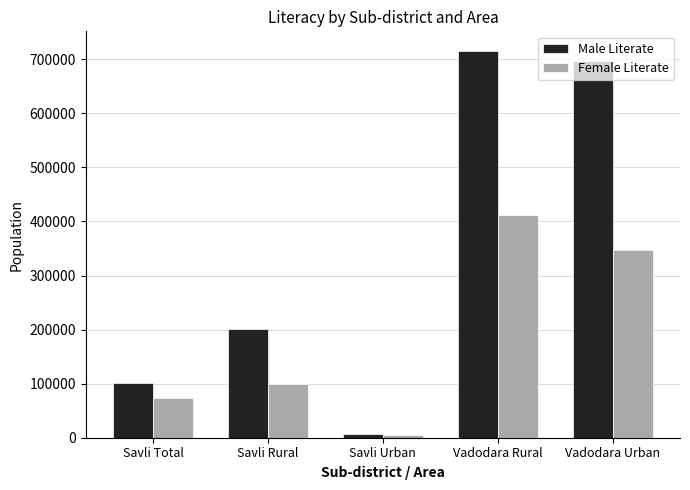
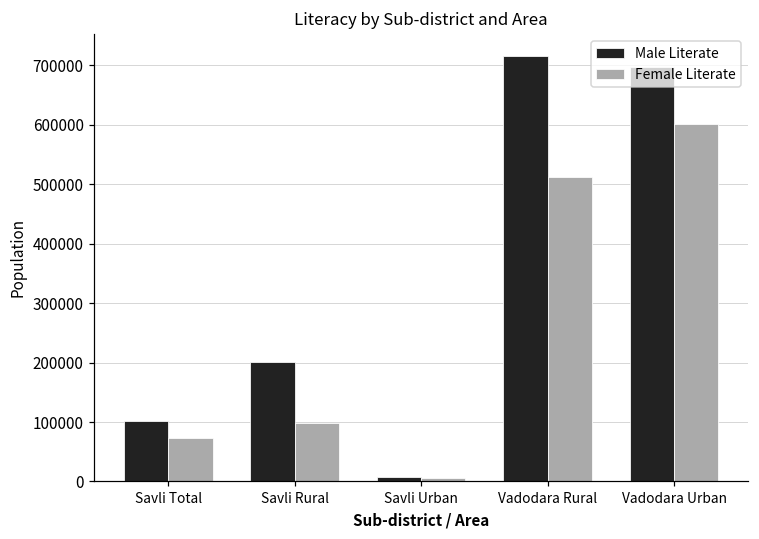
Female Literate, Vadodara Rural: 410000 -> 510000
Female Literate, Vadodara Urban: 350000 -> 600000
